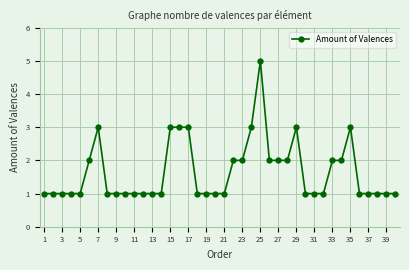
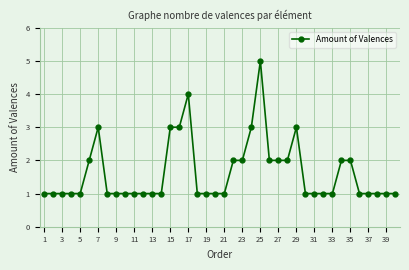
17: 3 -> 4
33: 2 -> 1
35: 3 -> 2
